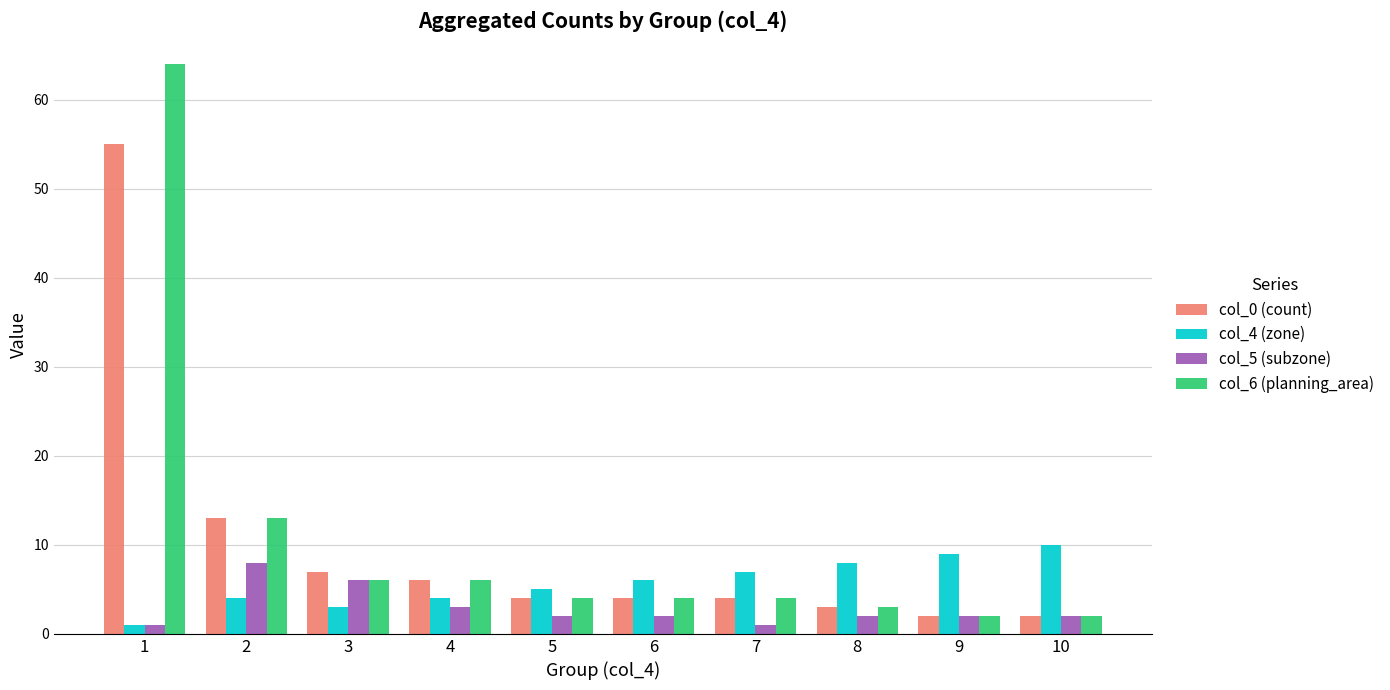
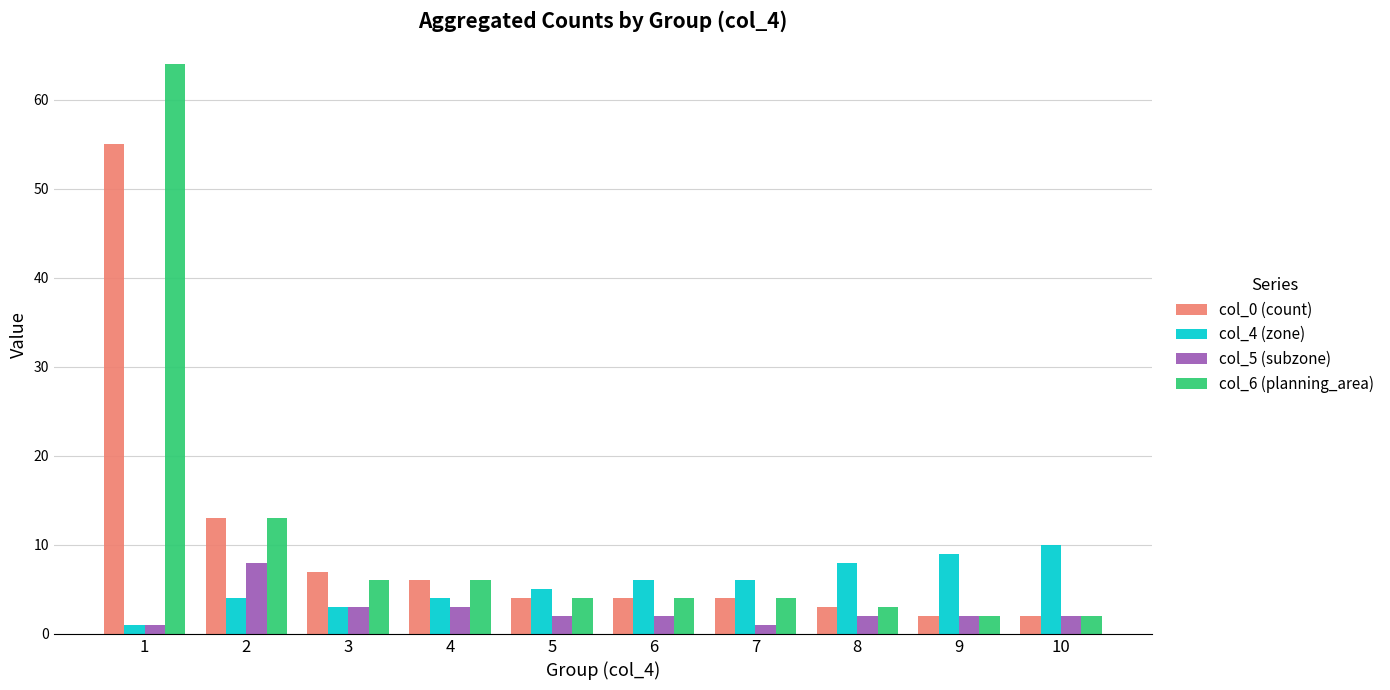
col_5 (subzone), 3: 6 -> 3
col_4 (zone), 7: 7 -> 6
